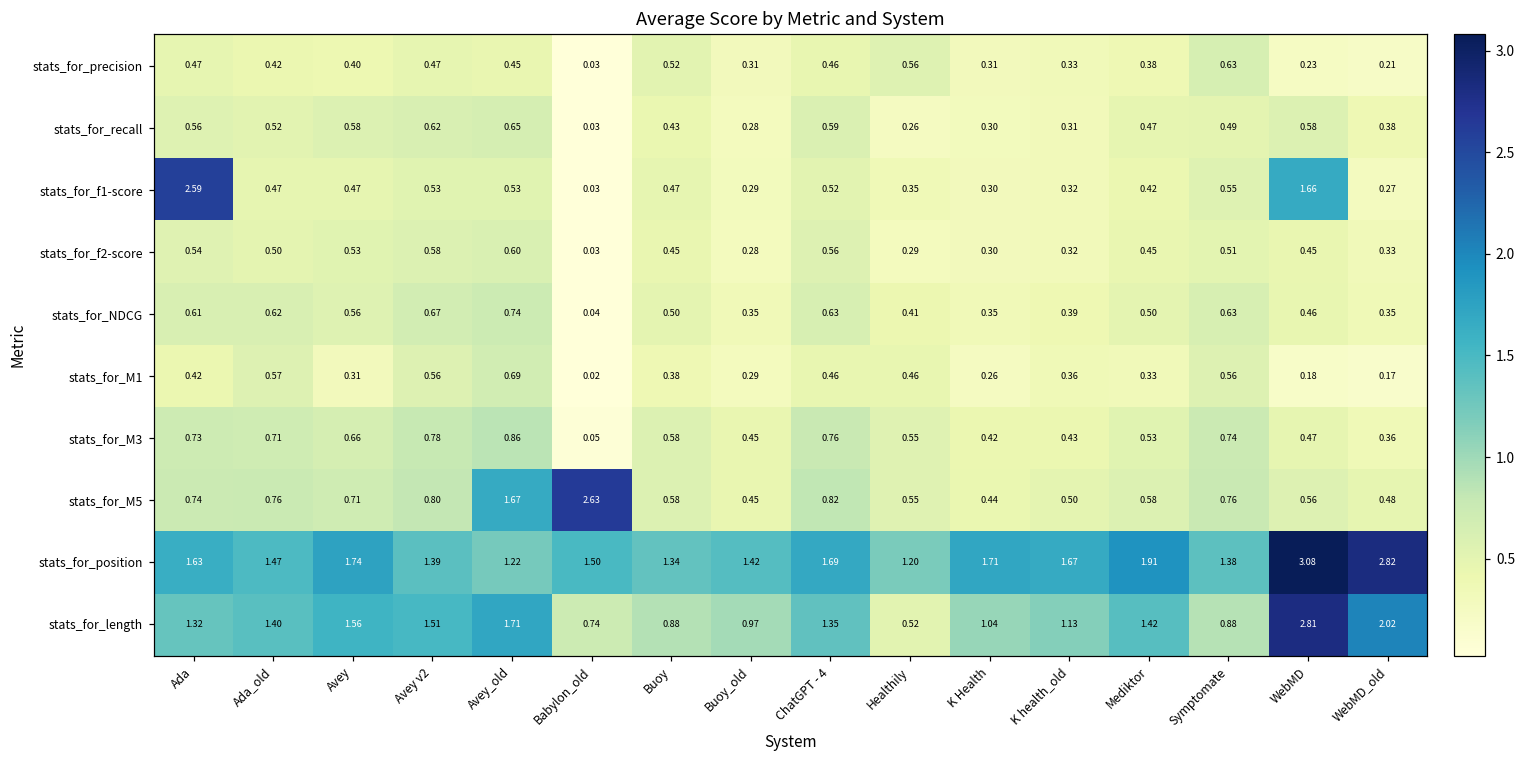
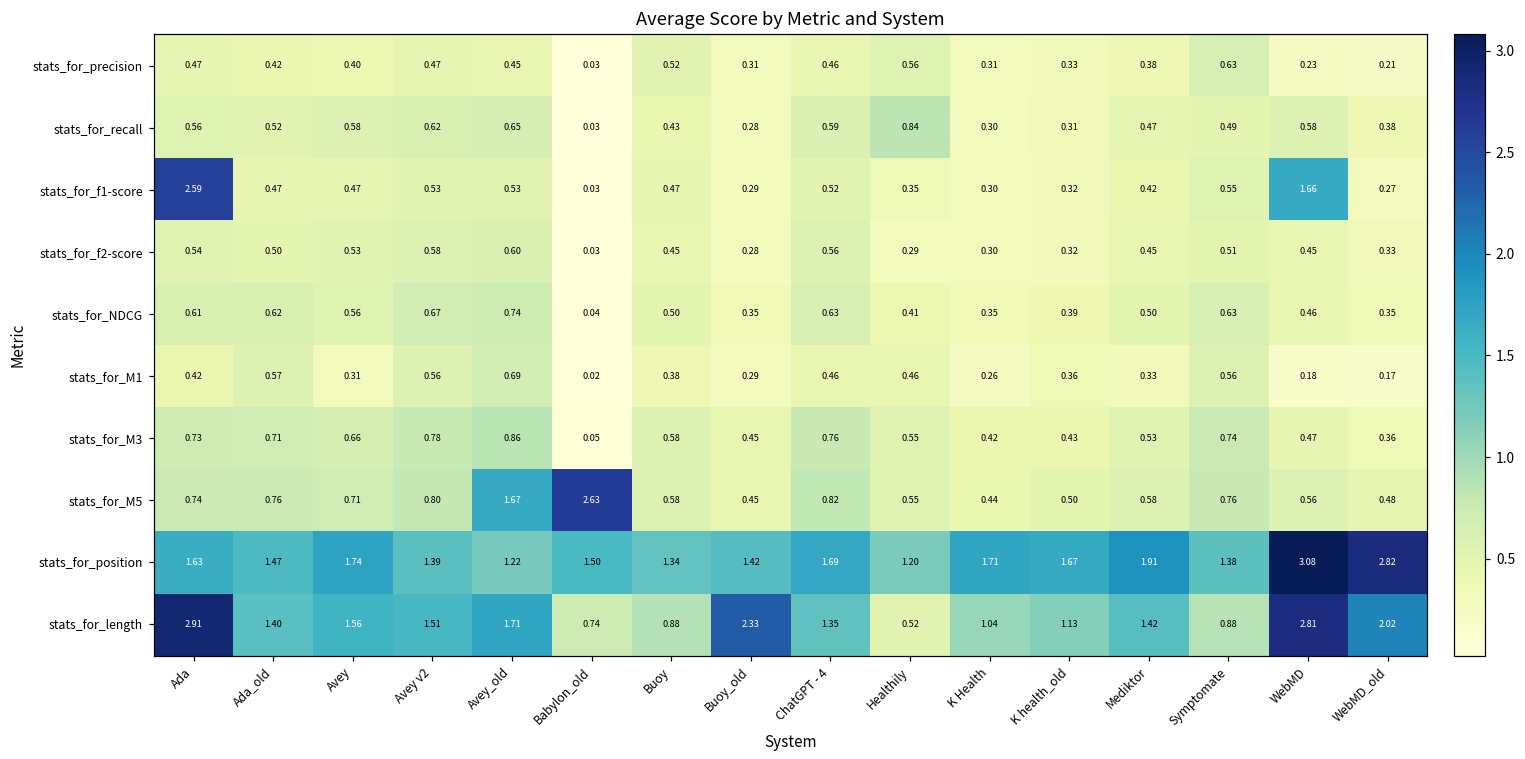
stats_for_recall, Healthily: 0.26 -> 0.84
stats_for_length, Ada: 1.32 -> 2.91
stats_for_length, Buoy_old: 0.97 -> 2.33
